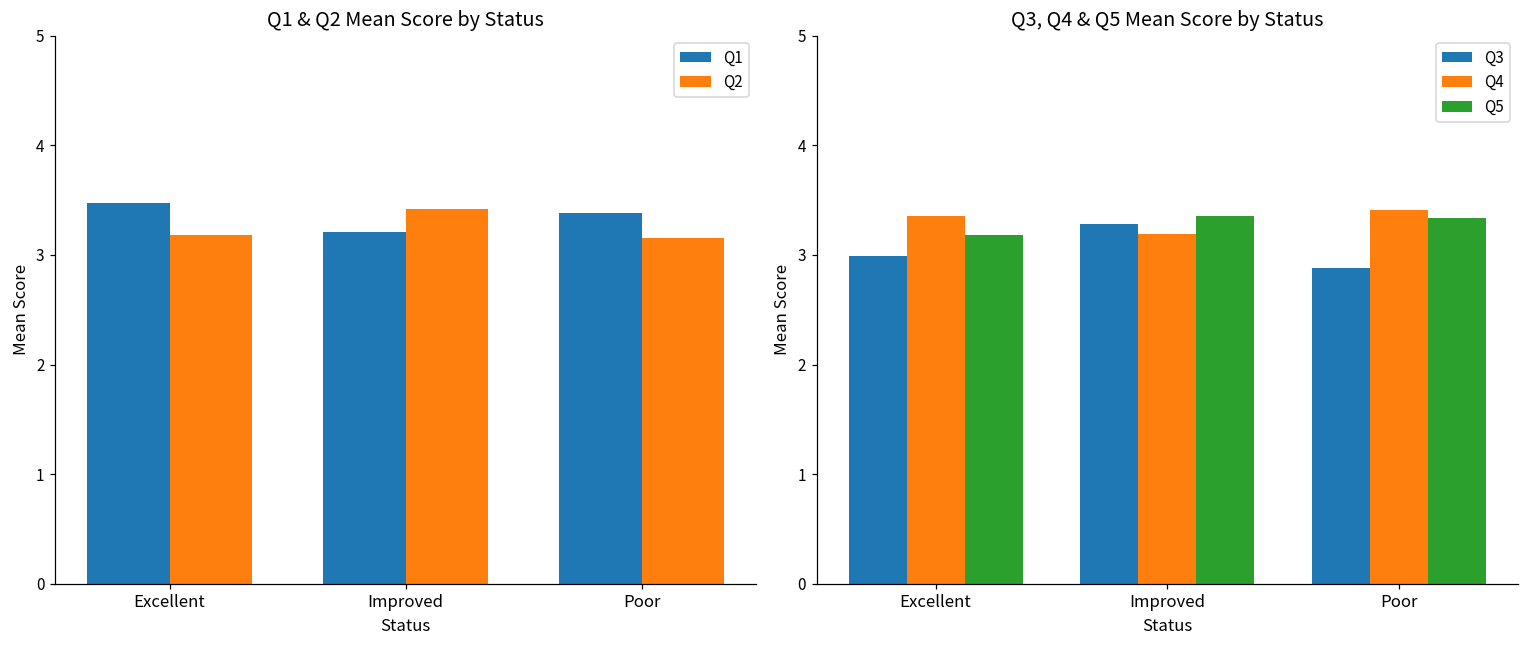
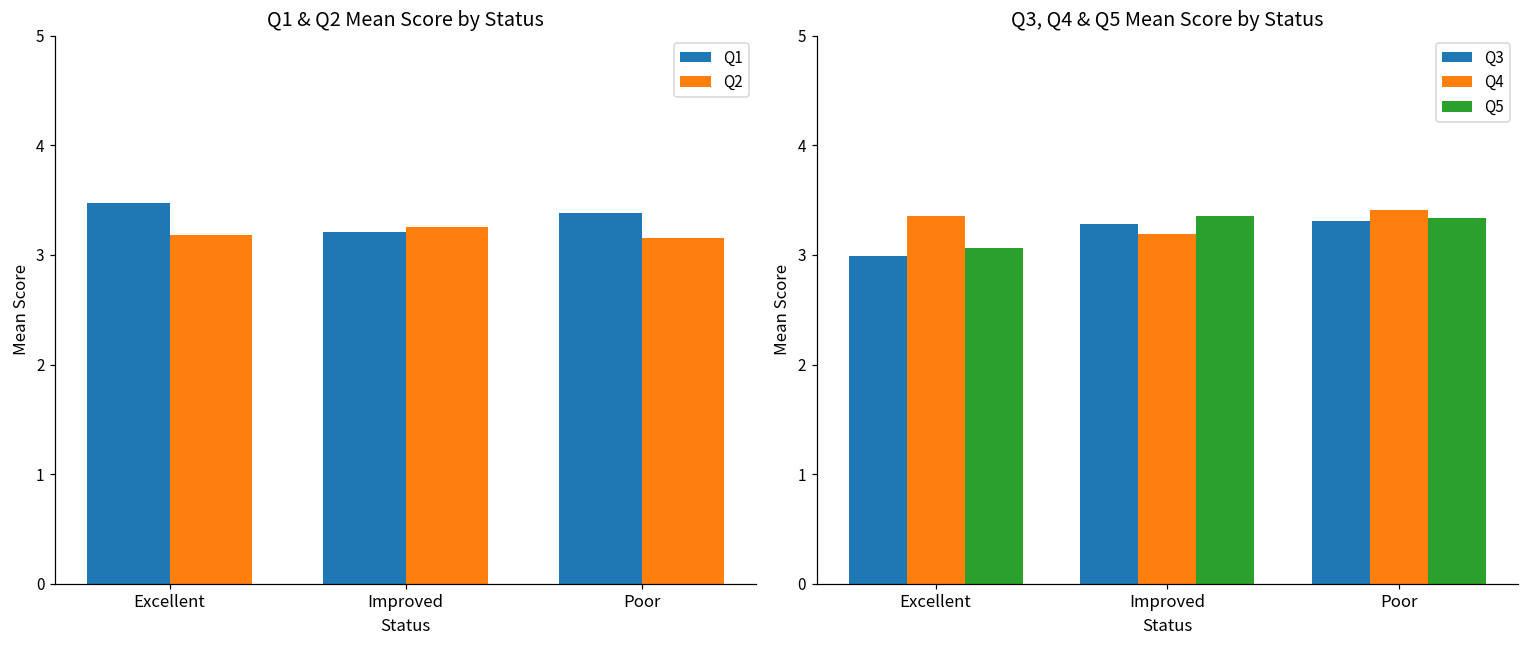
Q1 & Q2 Mean Score by Status, Q2, Improved: 3.4 -> 3.3
Q3, Q4 & Q5 Mean Score by Status, Q5, Excellent: 3.2 -> 3.1
Q3, Q4 & Q5 Mean Score by Status, Q3, Poor: 2.9 -> 3.3
